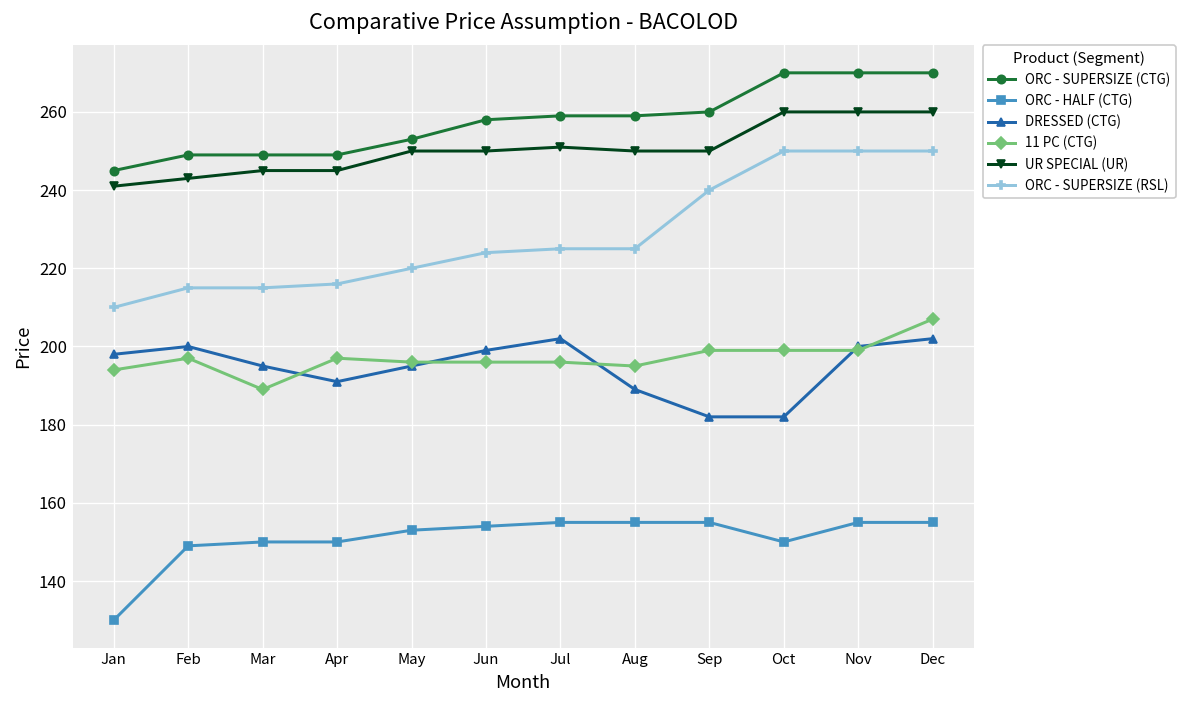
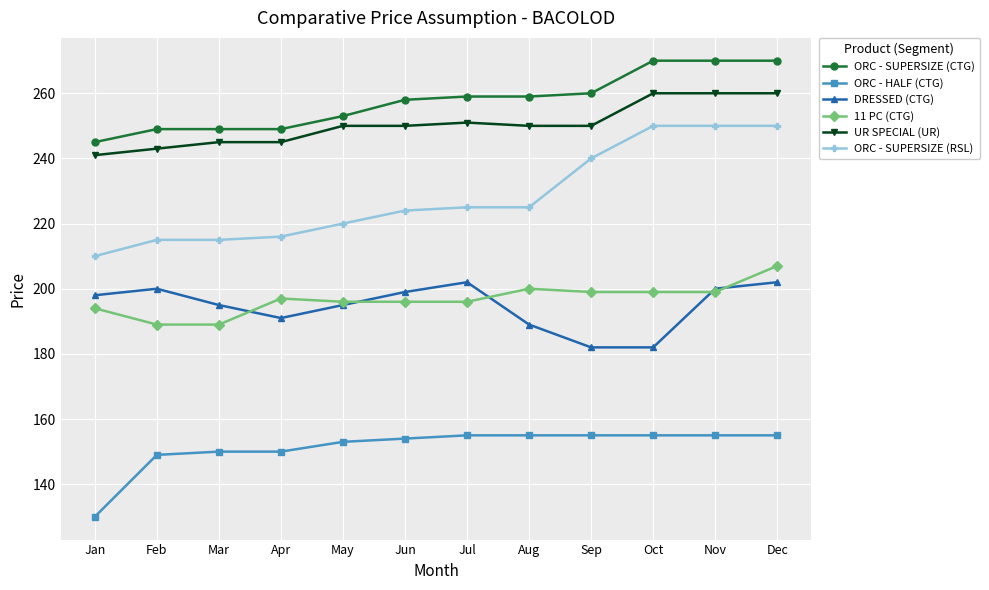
11 PC (CTG), Feb: 197 -> 189
11 PC (CTG), Aug: 195 -> 200
ORC - HALF (CTG), Oct: 150 -> 155
